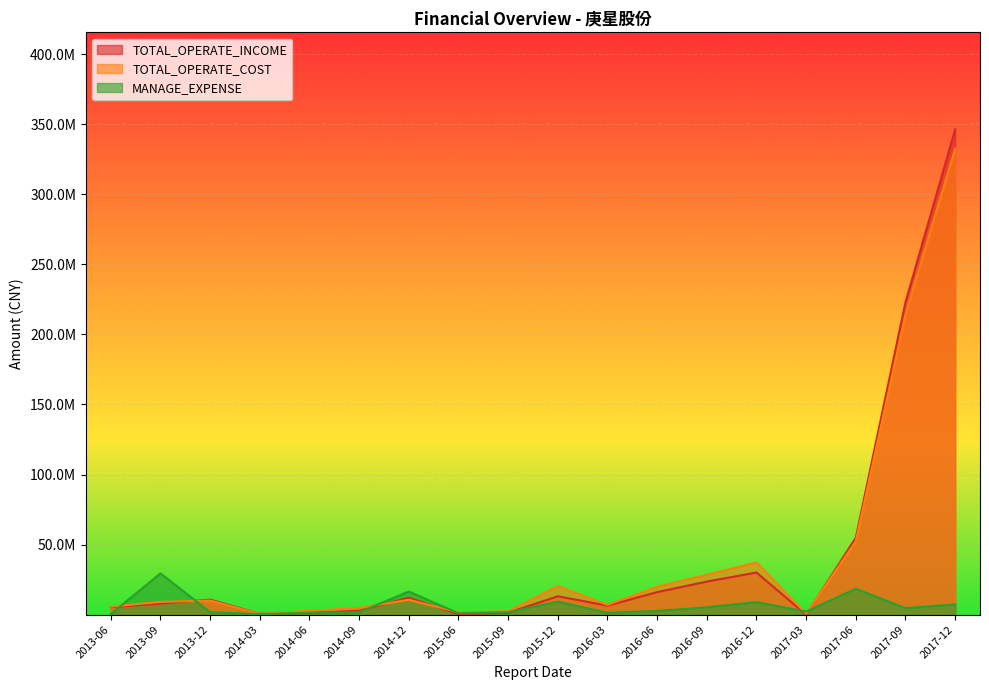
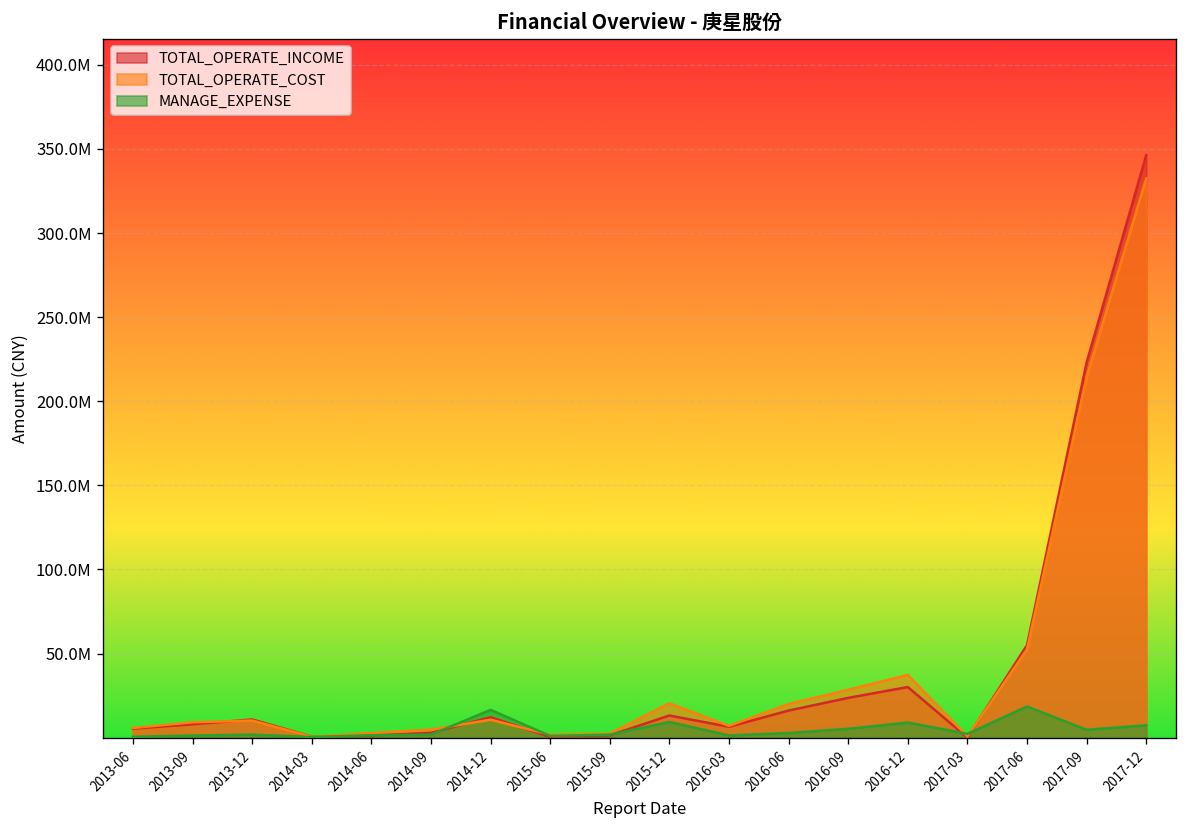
MANAGE_EXPENSE, 2013-09: 29000000 -> 1000000
